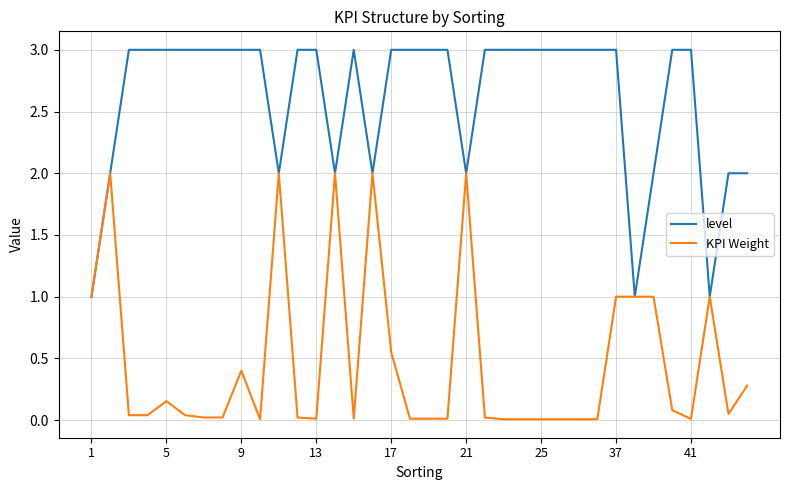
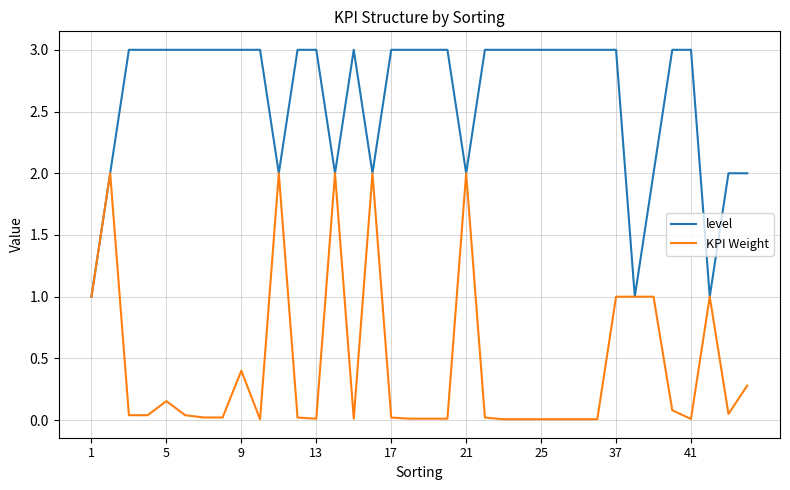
KPI Weight, 17: 0.55 -> 0.02
